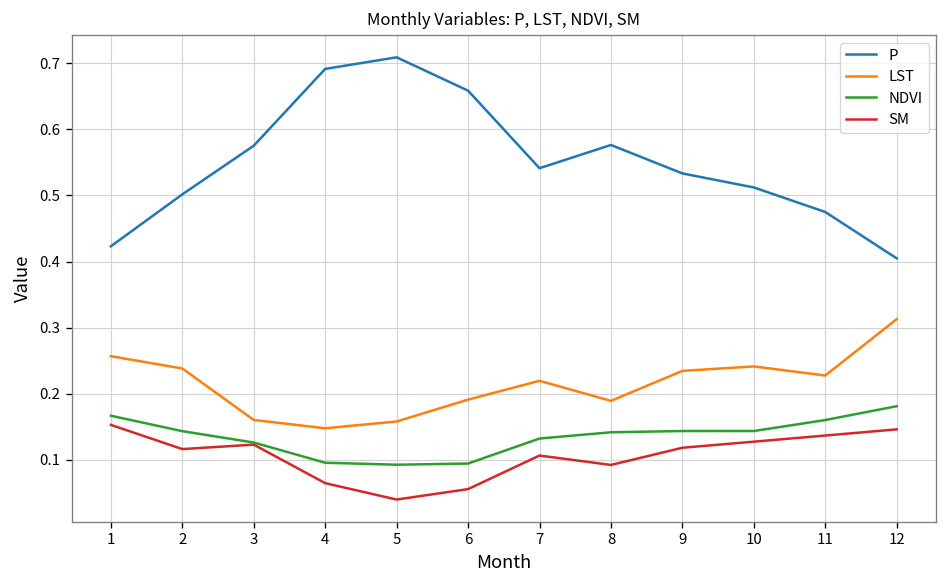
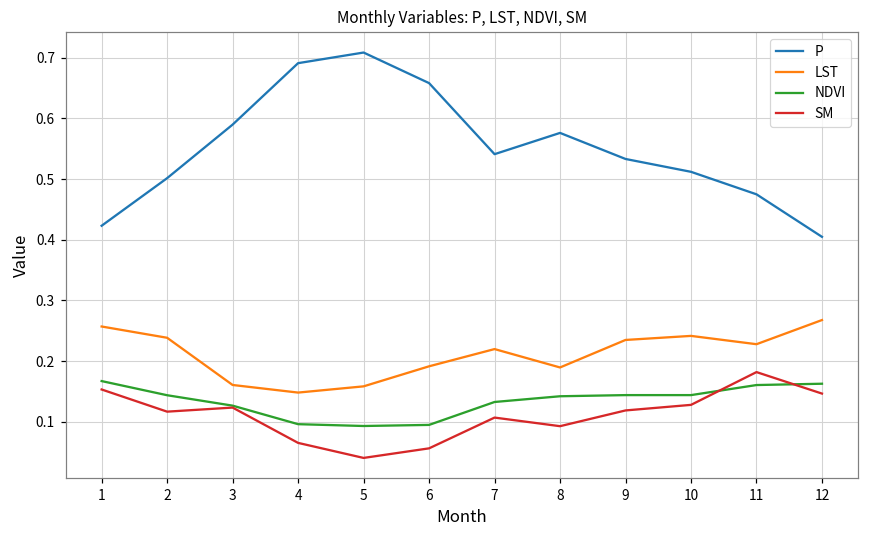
P, 3: 0.58 -> 0.59
SM, 11: 0.14 -> 0.18
LST, 12: 0.31 -> 0.27
NDVI, 12: 0.18 -> 0.16
